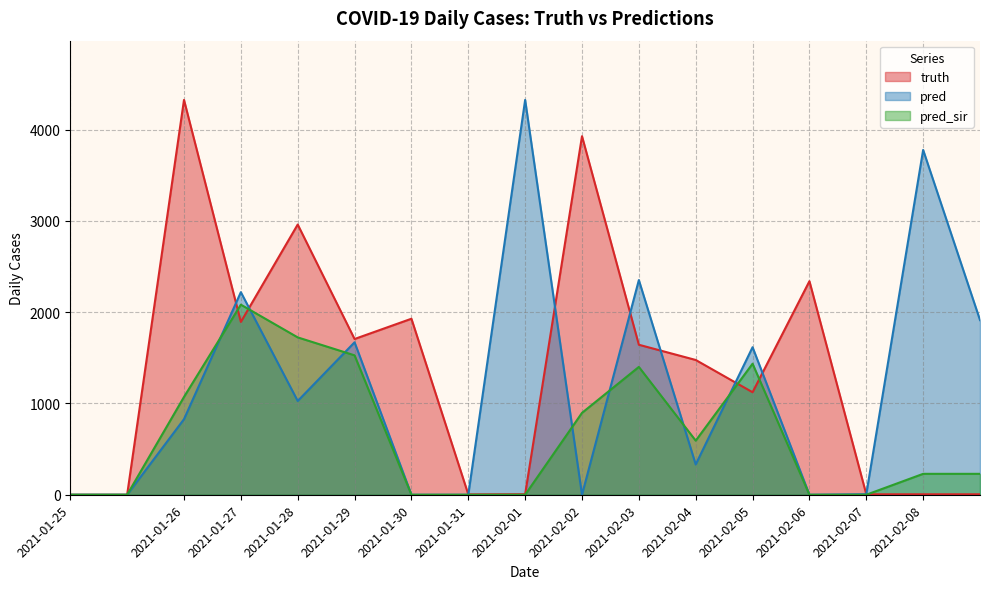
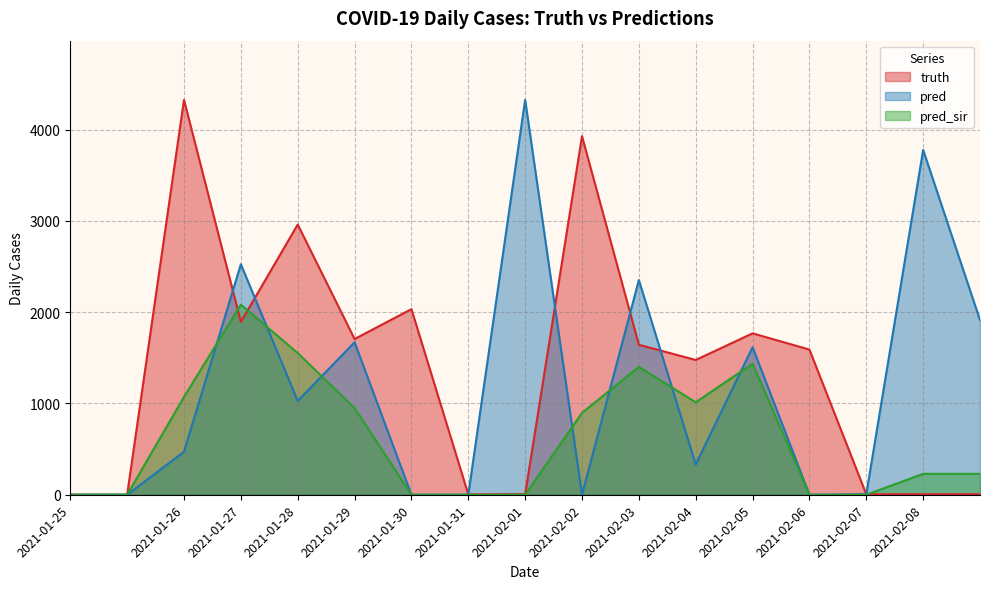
pred, 2021-01-26: 800 -> 500
pred, 2021-01-27: 2200 -> 2500
pred_sir, 2021-01-28: 1700 -> 1600
pred_sir, 2021-01-29: 1500 -> 900
truth, 2021-01-30: 1900 -> 2000
pred_sir, 2021-02-04: 600 -> 1000
truth, 2021-02-05: 1100 -> 1800
truth, 2021-02-06: 2300 -> 1600
